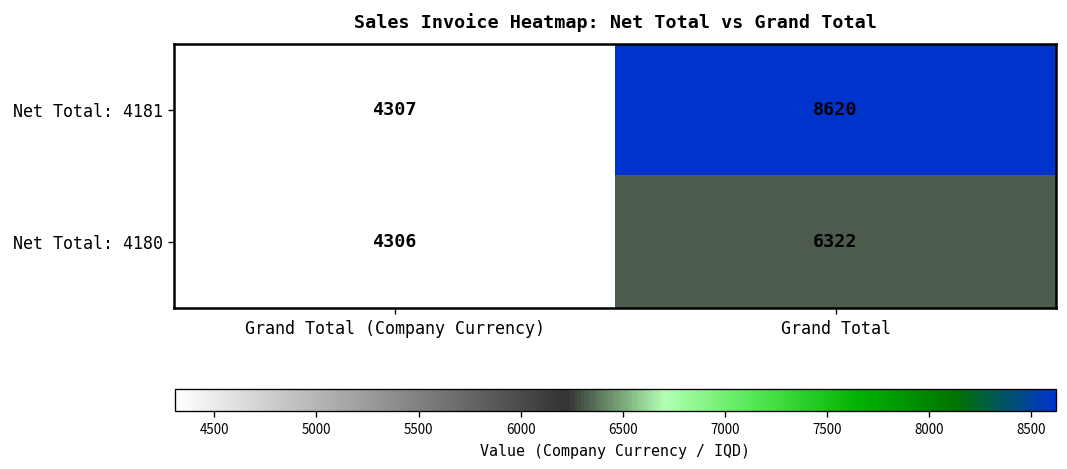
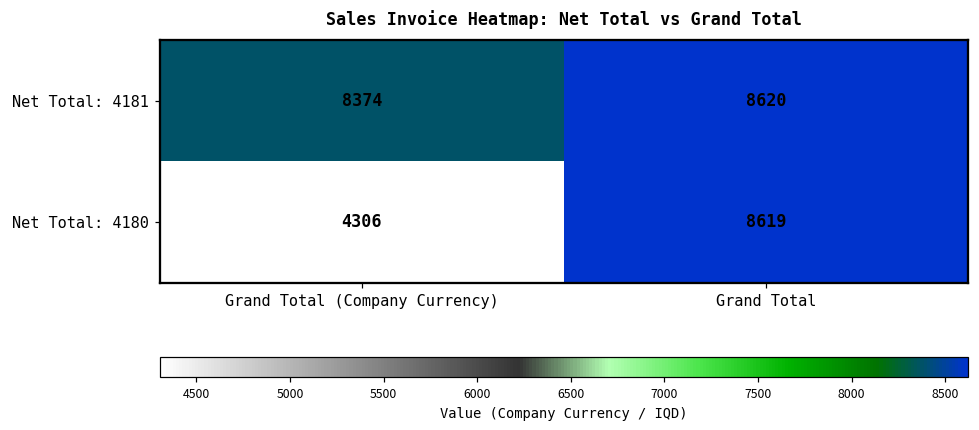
Net Total: 4181, Grand Total (Company Currency): 4307 -> 8374
Net Total: 4180, Grand Total: 6322 -> 8619
